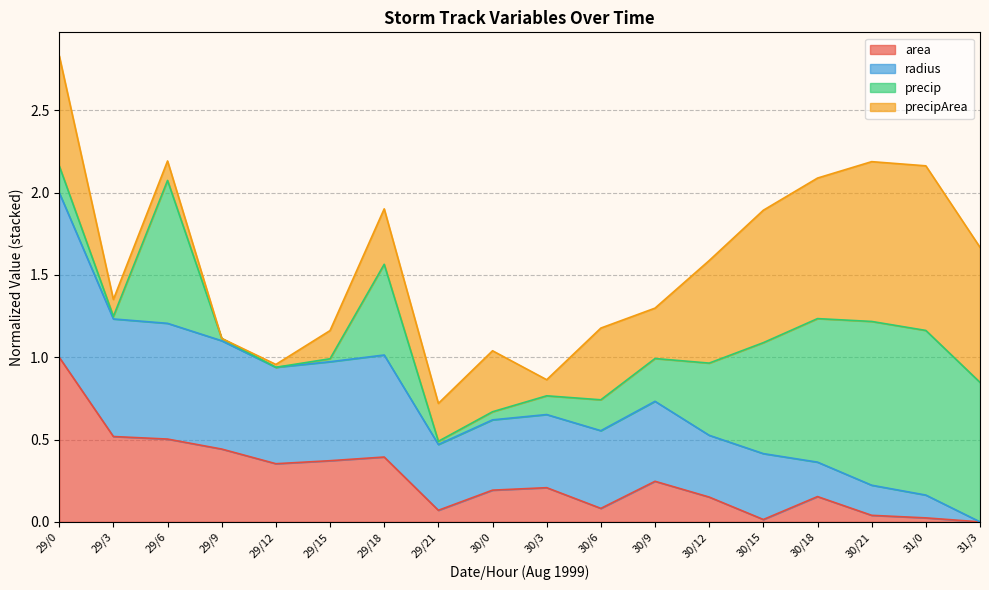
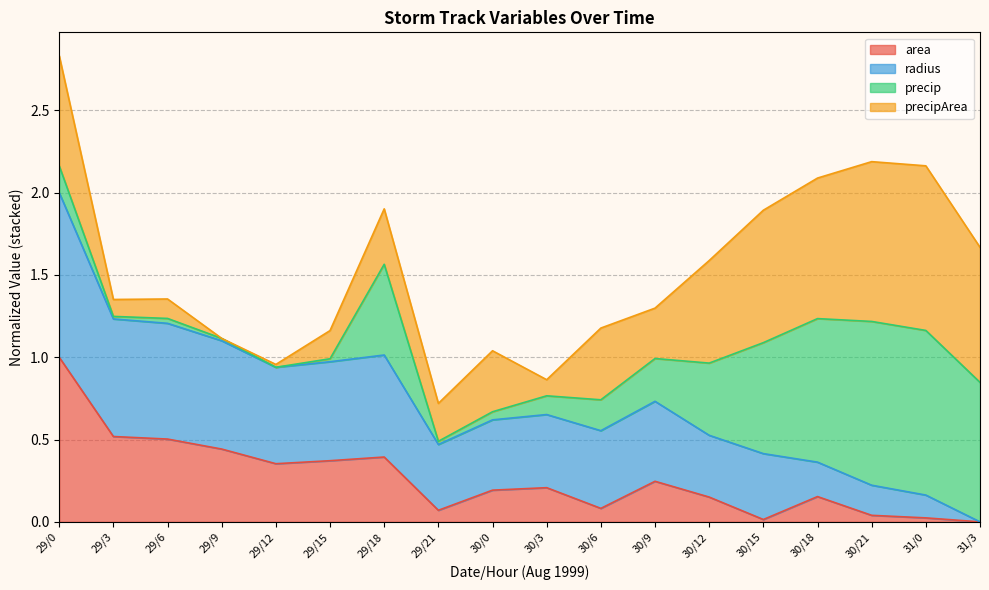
precip, 29/6: 0.87 -> 0.03
